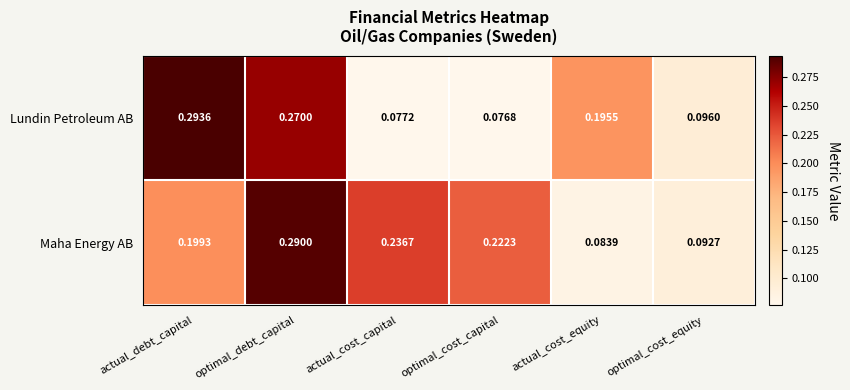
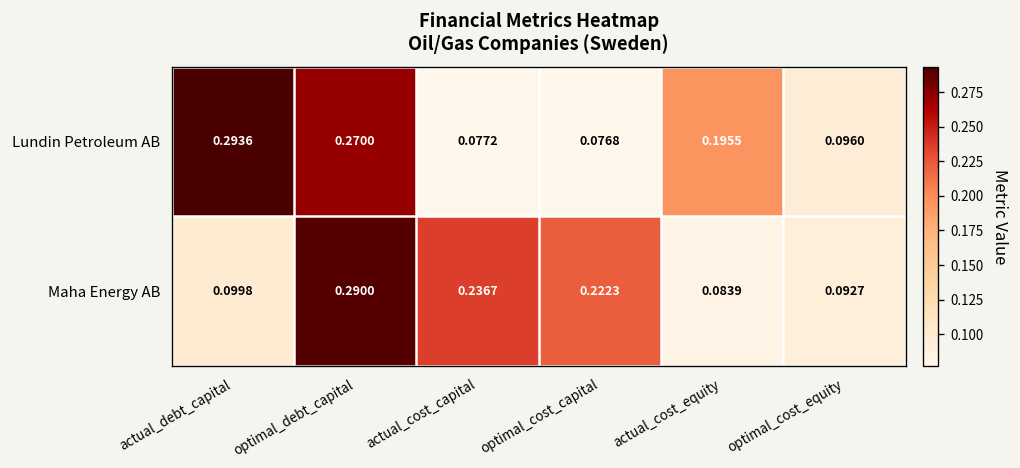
Maha Energy AB, actual_debt_capital: 0.1993 -> 0.0998
